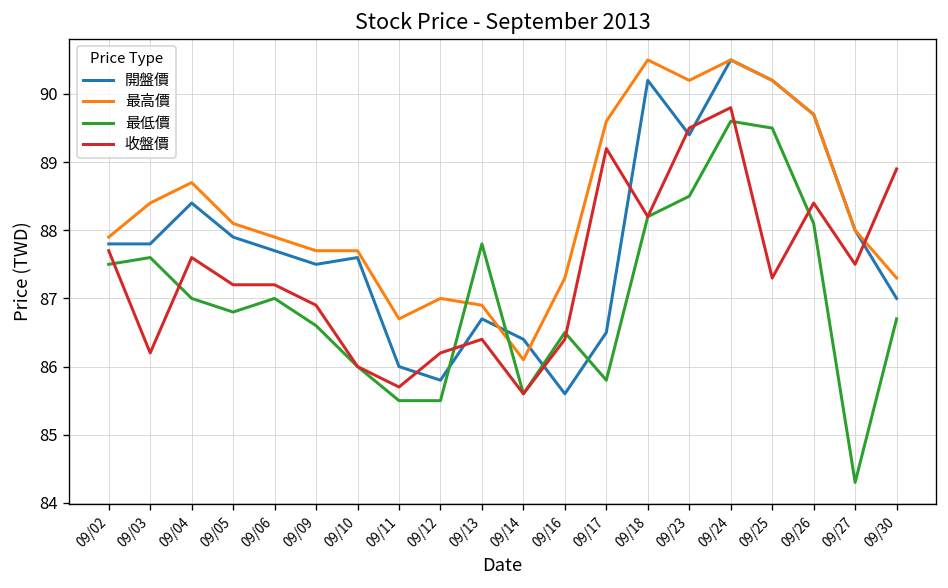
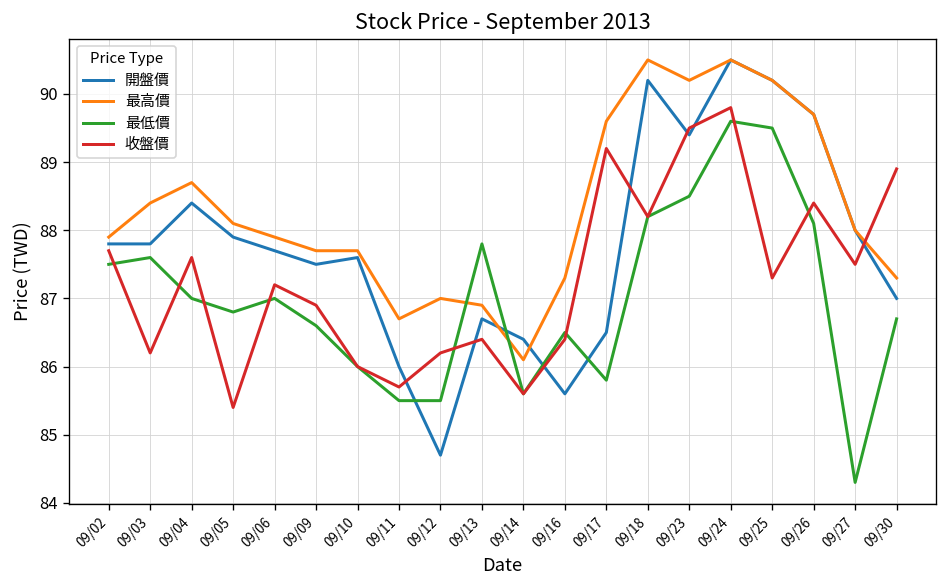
收盤價, 09/05: 87.2 -> 85.4
開盤價, 09/12: 85.8 -> 84.7
